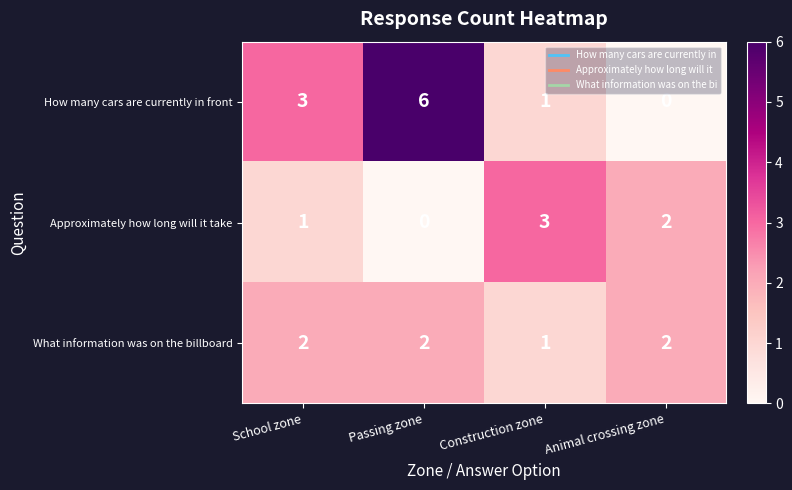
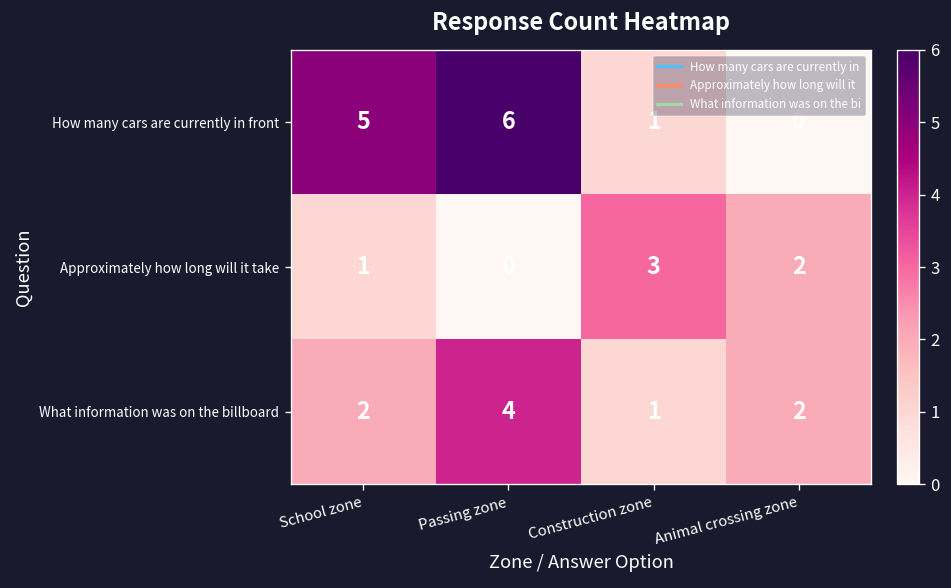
How many cars are currently in front, School zone: 3 -> 5
What information was on the billboard, Passing zone: 2 -> 4
